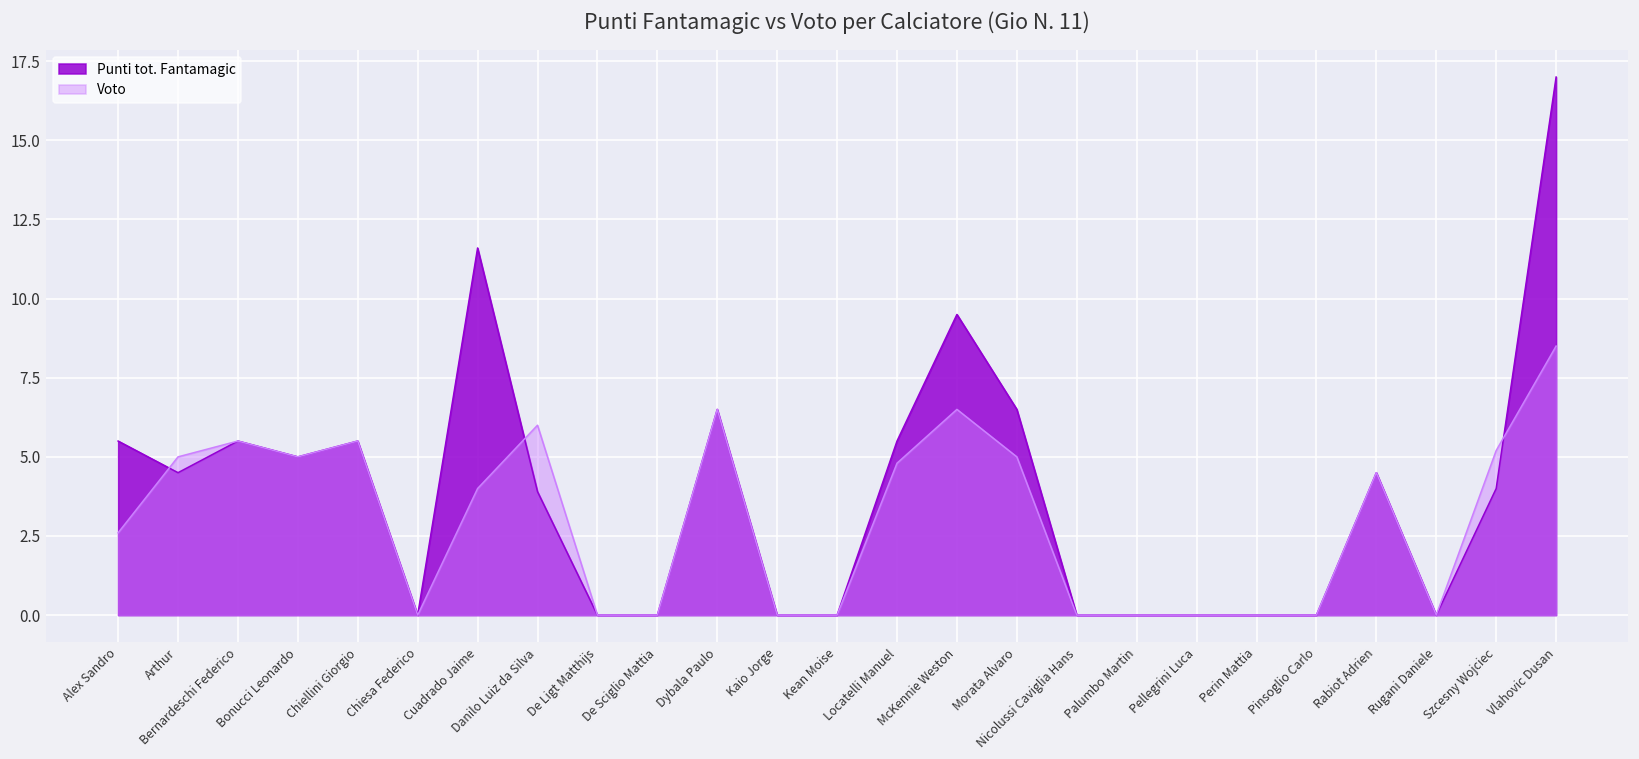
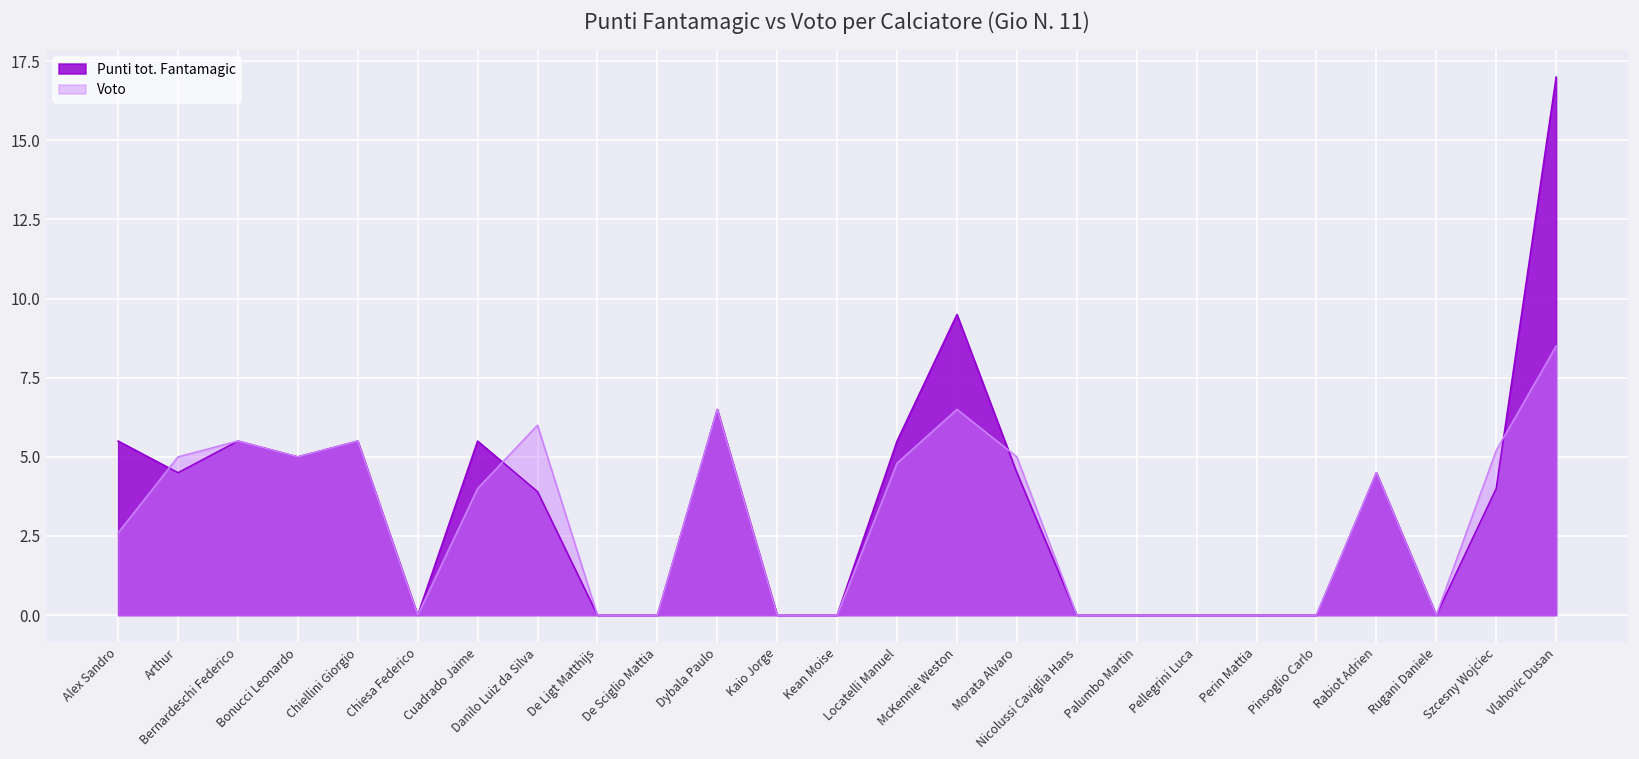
Punti tot. Fantamagic, Cuadrado Jaime: 11.6 -> 5.5
Punti tot. Fantamagic, Morata Alvaro: 6.5 -> 4.5
